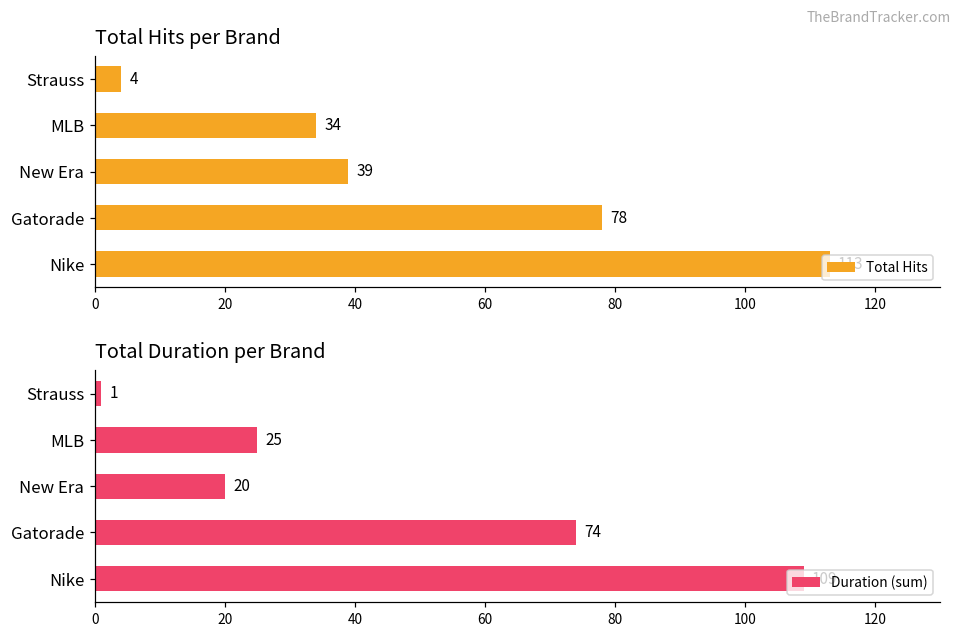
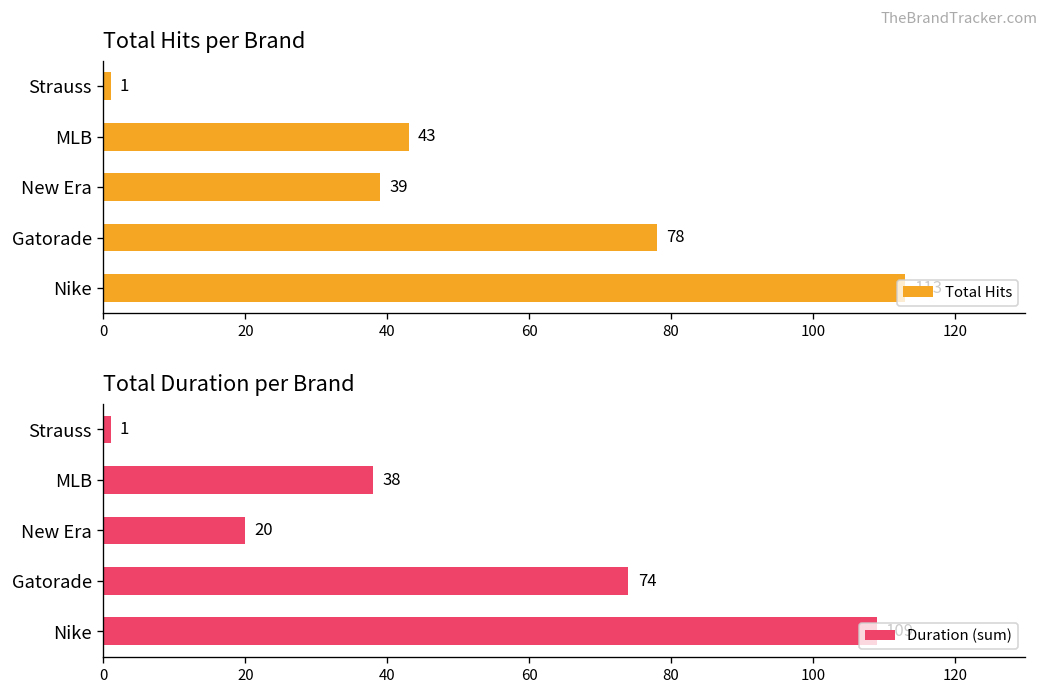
Total Hits per Brand, Strauss: 4 -> 1
Total Hits per Brand, MLB: 34 -> 43
Total Duration per Brand, MLB: 25 -> 38
